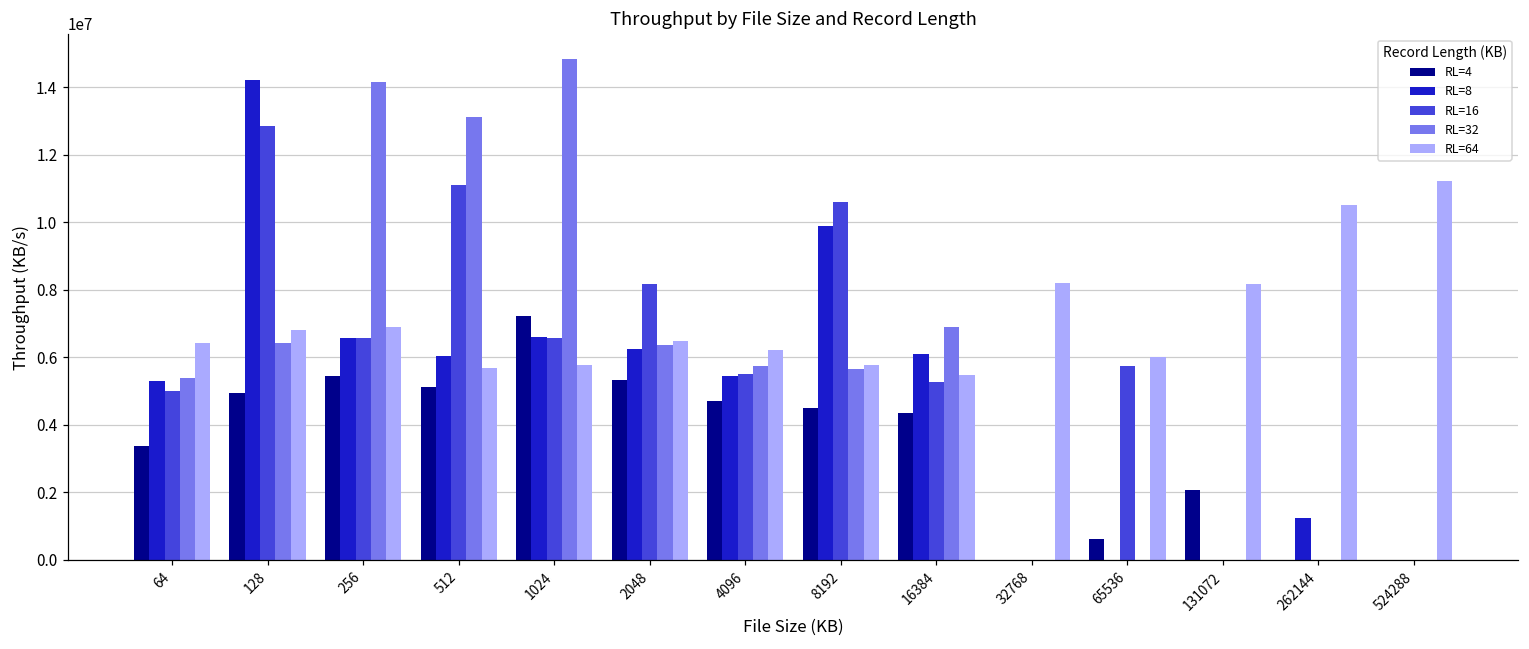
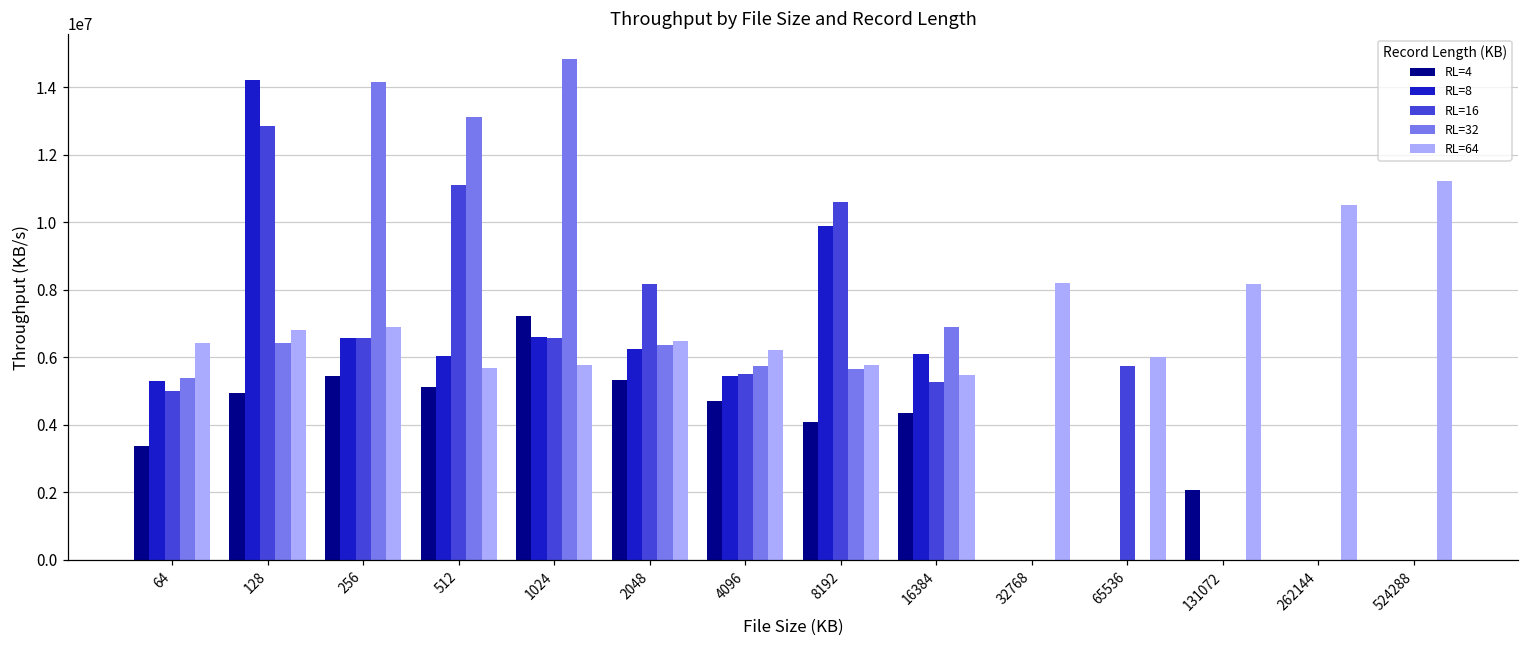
RL=4, 8192: 4500000 -> 4100000
RL=4, 65536: 600000 -> 0
RL=8, 262144: 1200000 -> 0
